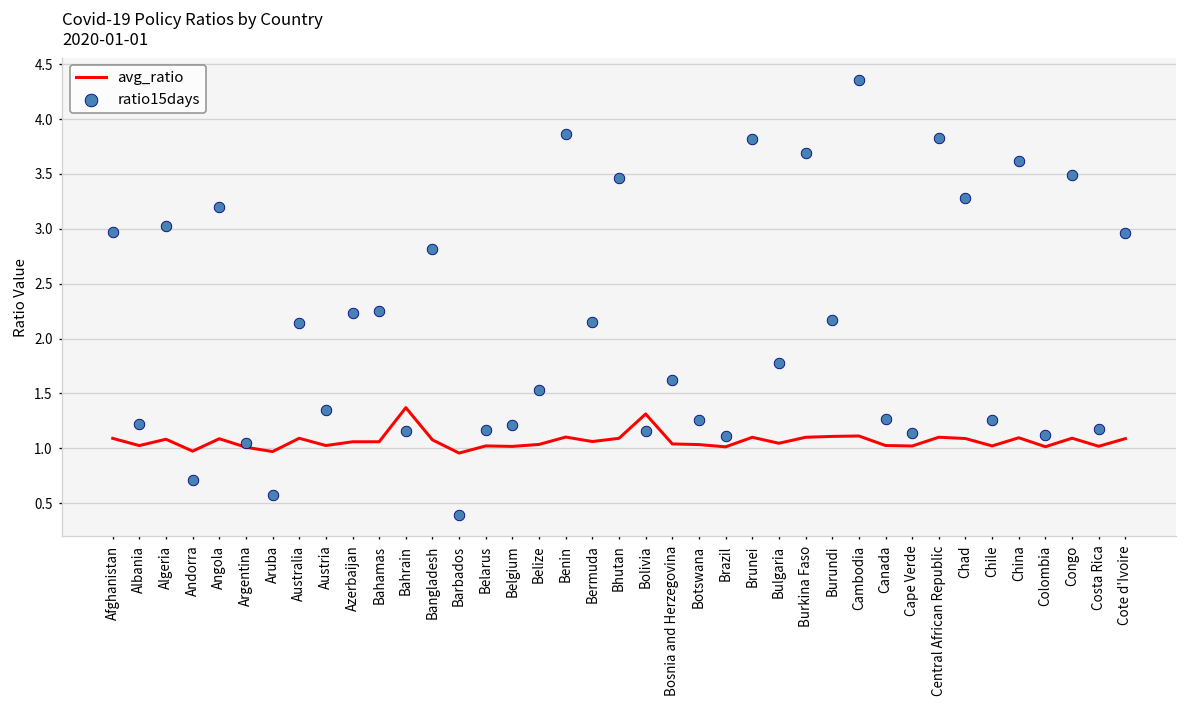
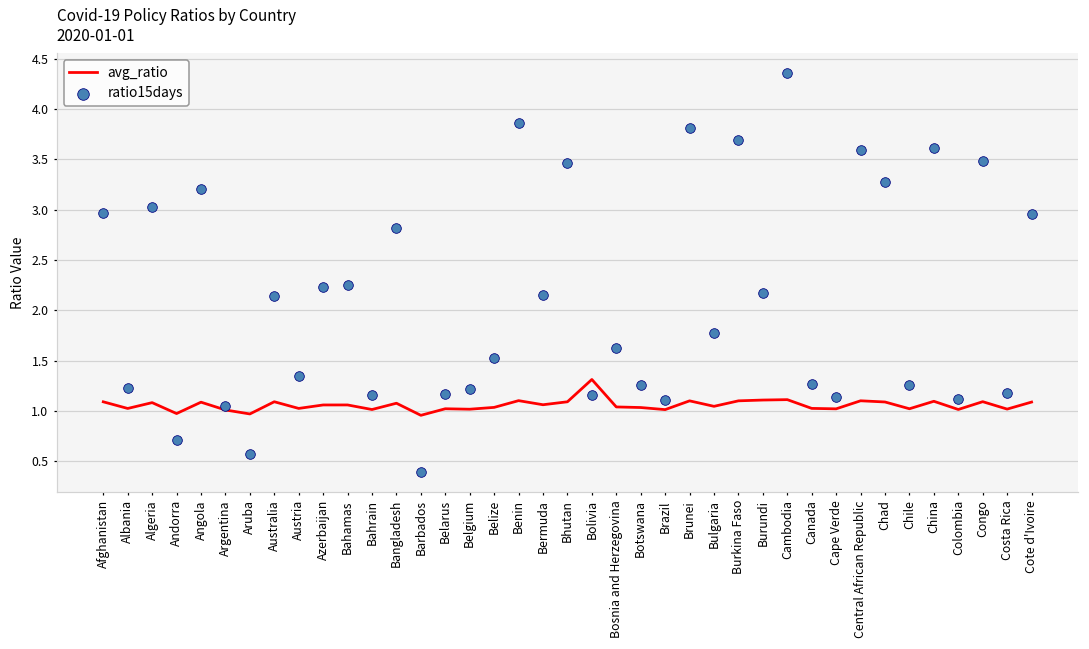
avg_ratio, Bahrain: 1.4 -> 1.0
ratio15days, Central African Republic: 3.8 -> 3.6
